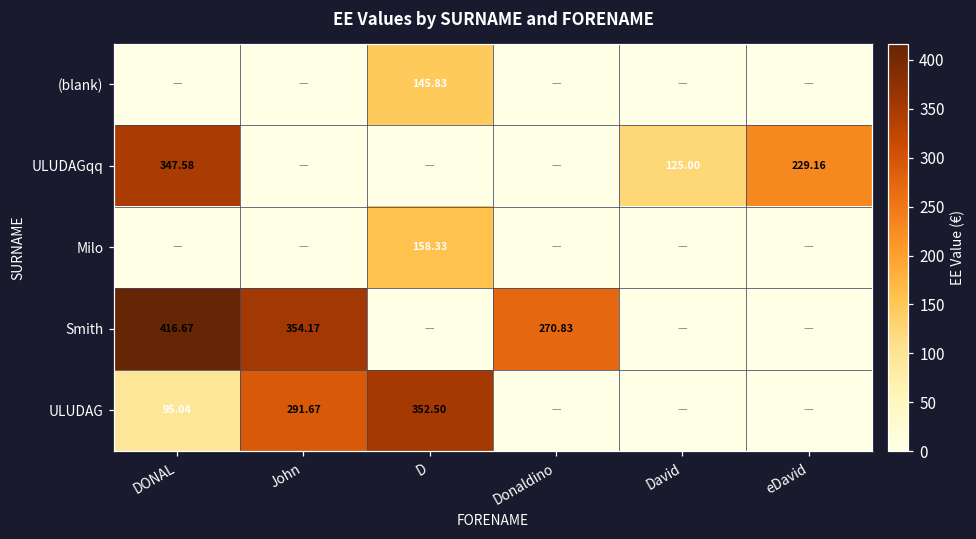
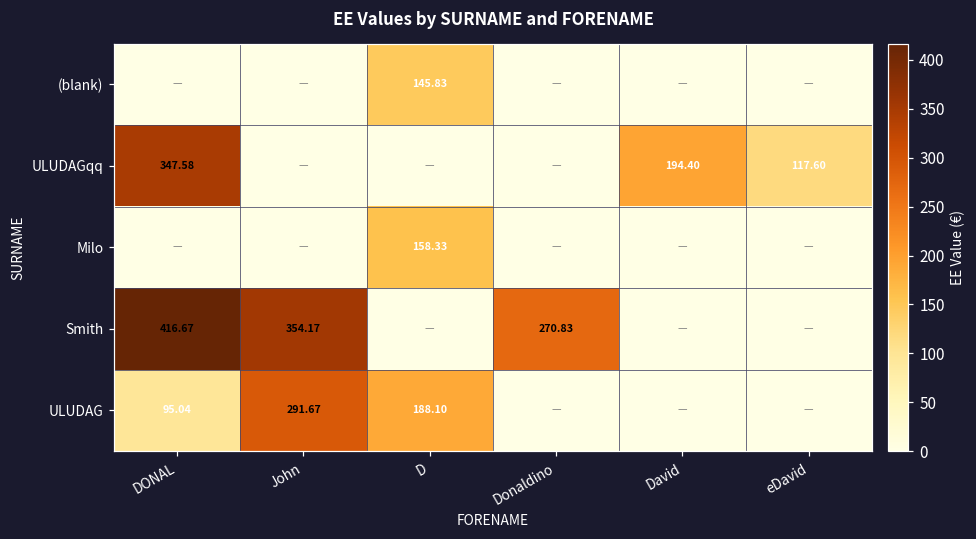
ULUDAGqq, David: 125.00 -> 194.40
ULUDAGqq, eDavid: 229.16 -> 117.60
ULUDAG, D: 352.50 -> 188.10
